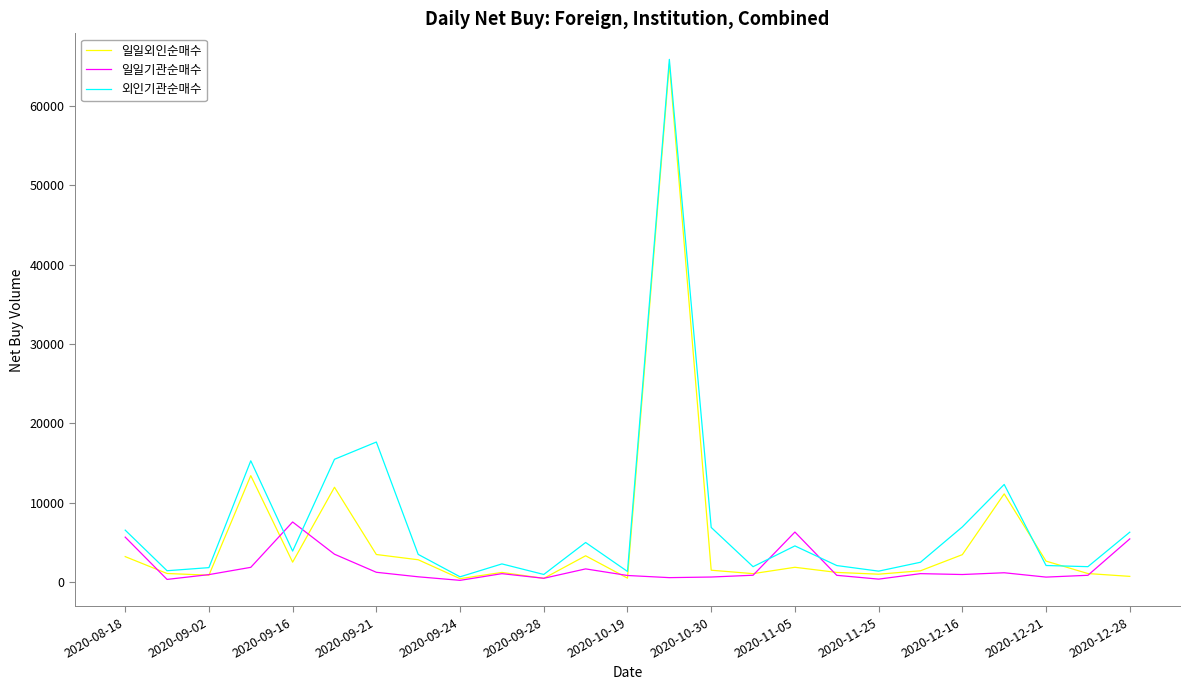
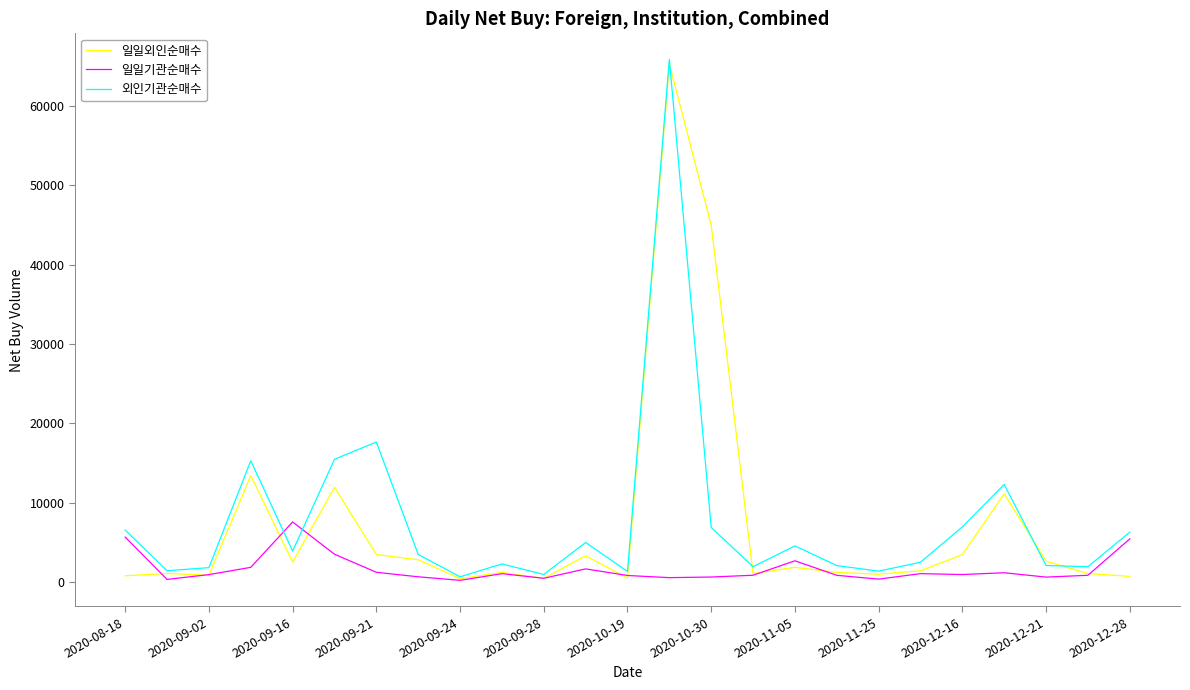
일일외인순매수, 2020-08-18: 3000 -> 1000
일일외인순매수, 2020-10-30: 2000 -> 45000
일일기관순매수, 2020-11-05: 6000 -> 3000
